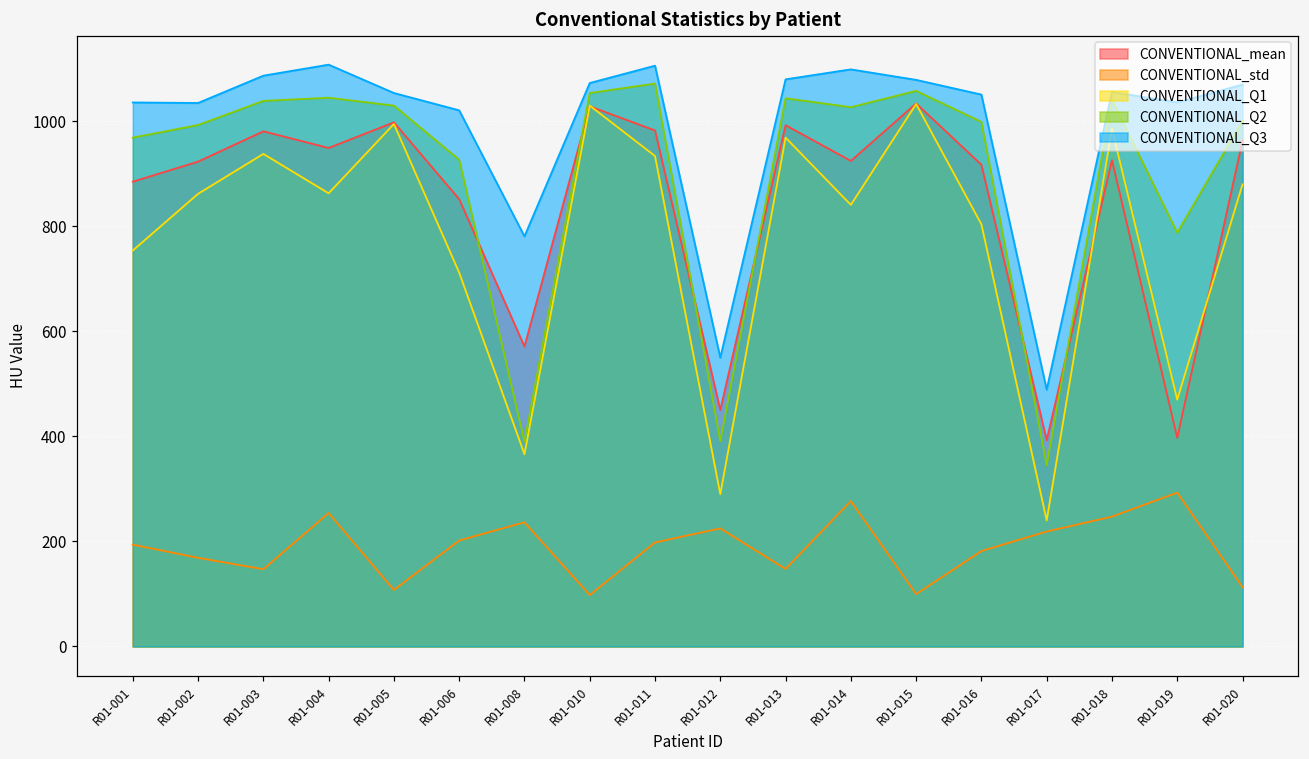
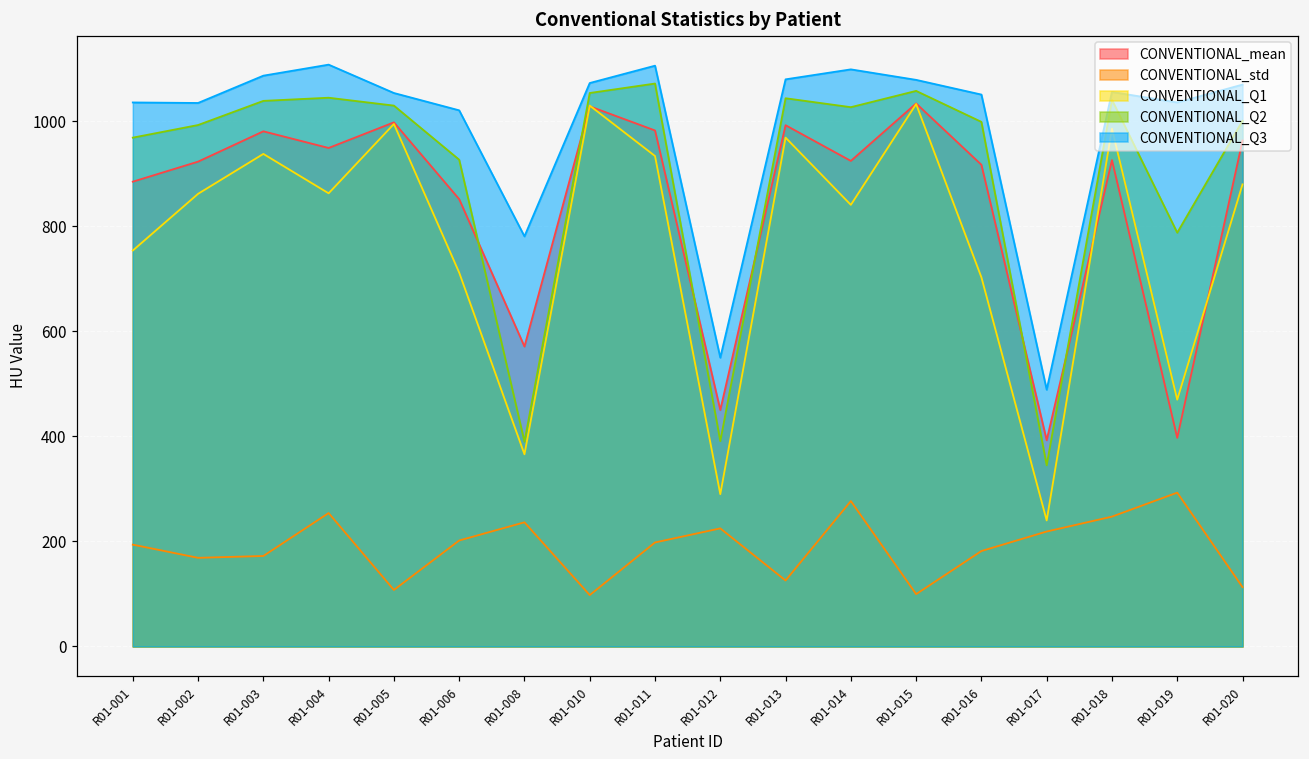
CONVENTIONAL_std, R01-003: 150 -> 170
CONVENTIONAL_std, R01-013: 150 -> 130
CONVENTIONAL_Q1, R01-016: 800 -> 700
